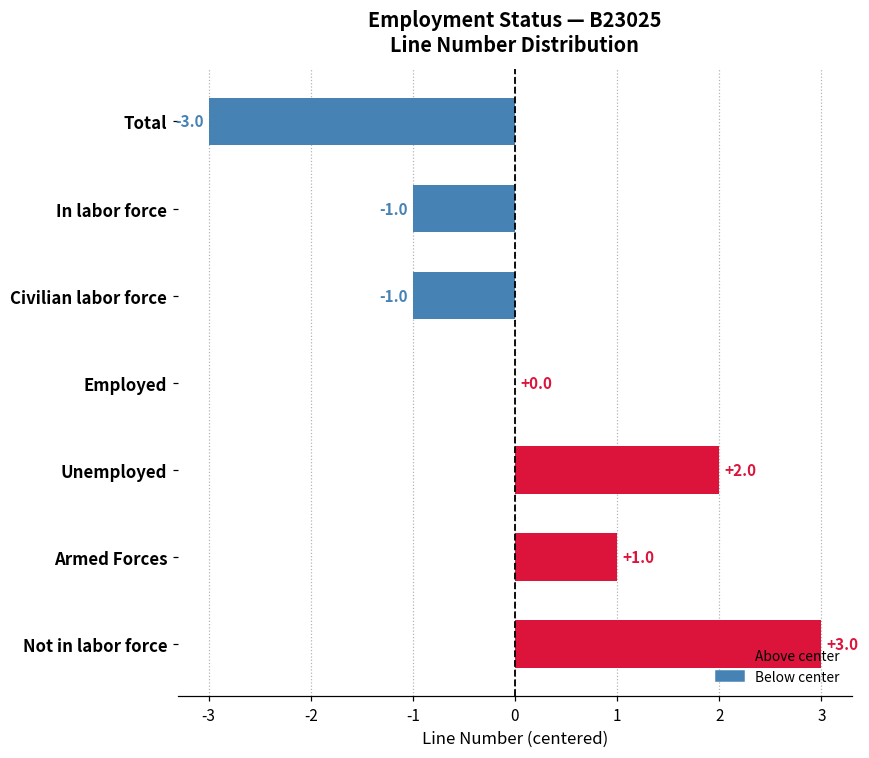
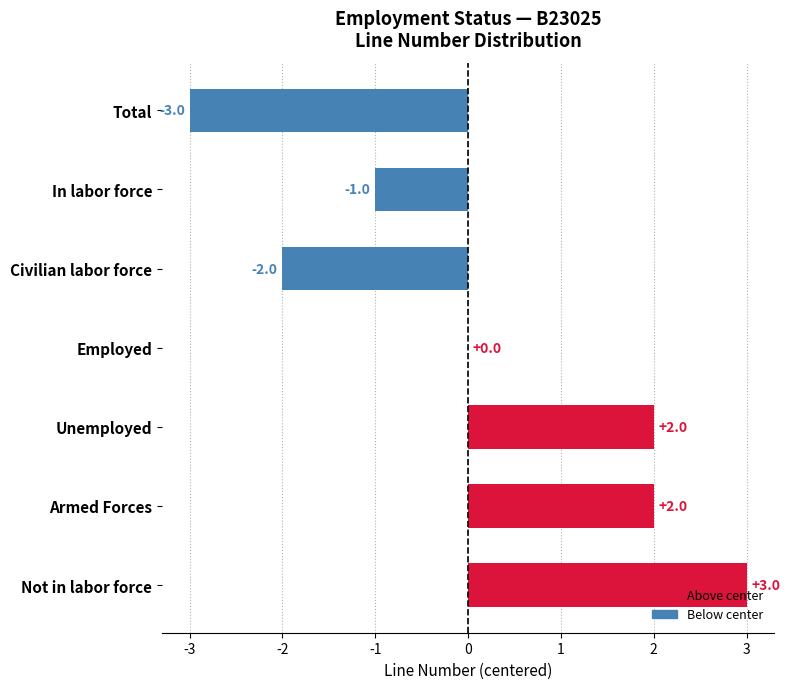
Civilian labor force: -1.0 -> -2.0
Armed Forces: +1.0 -> +2.0
